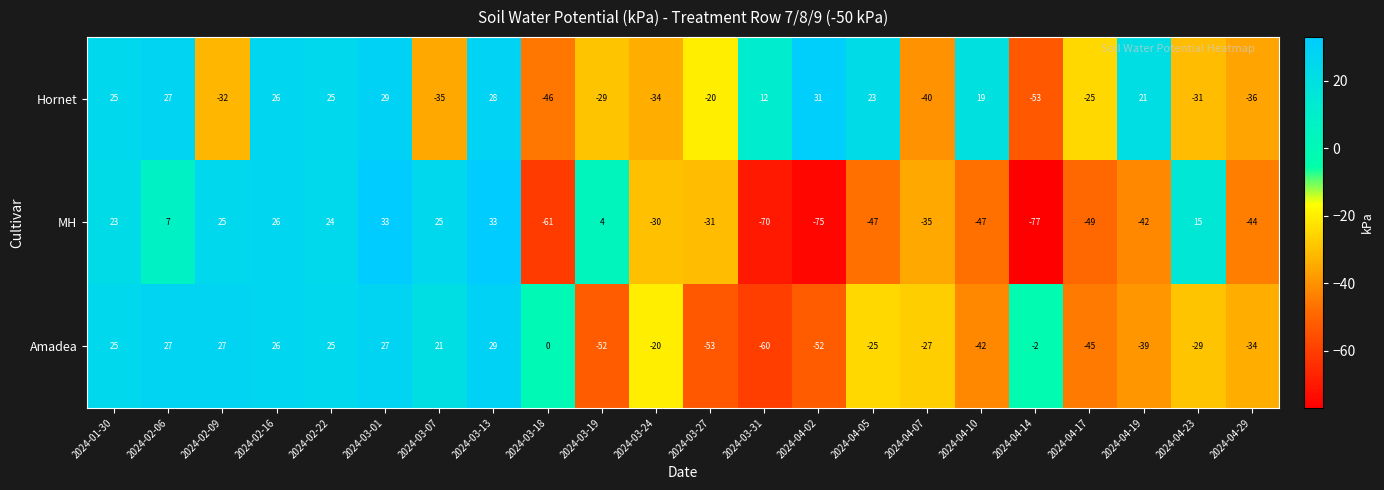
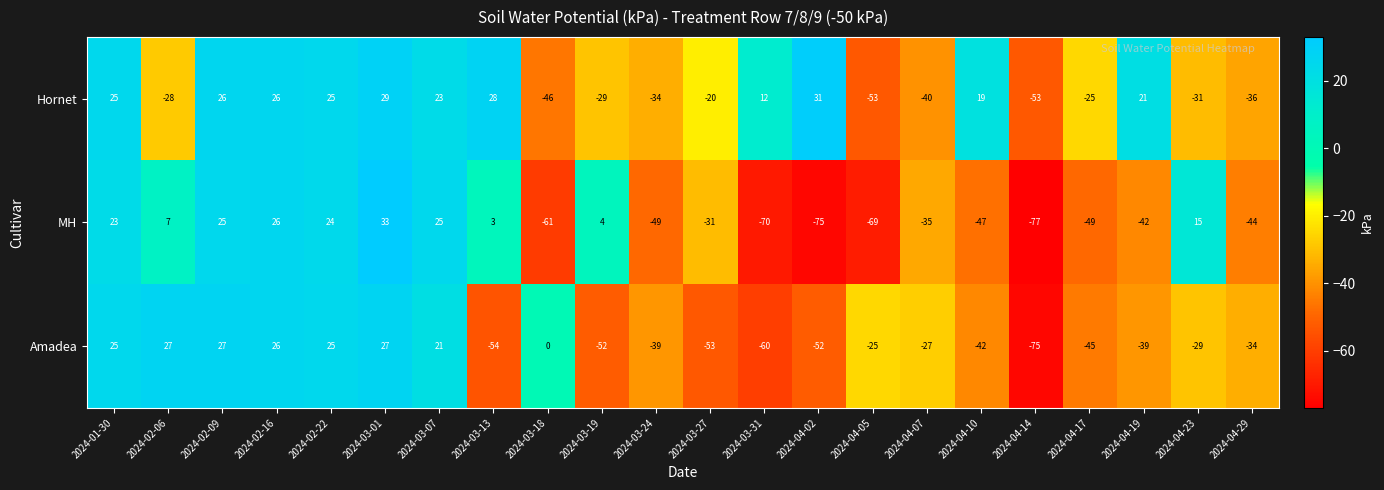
Hornet, 2024-02-06: 27 -> -28
Hornet, 2024-02-09: -32 -> 26
Hornet, 2024-03-07: -35 -> 23
Hornet, 2024-04-05: 23 -> -53
MH, 2024-03-13: 33 -> 3
MH, 2024-03-24: -30 -> -49
MH, 2024-04-05: -47 -> -69
Amadea, 2024-03-13: 29 -> -54
Amadea, 2024-03-24: -20 -> -39
Amadea, 2024-04-14: -2 -> -75
